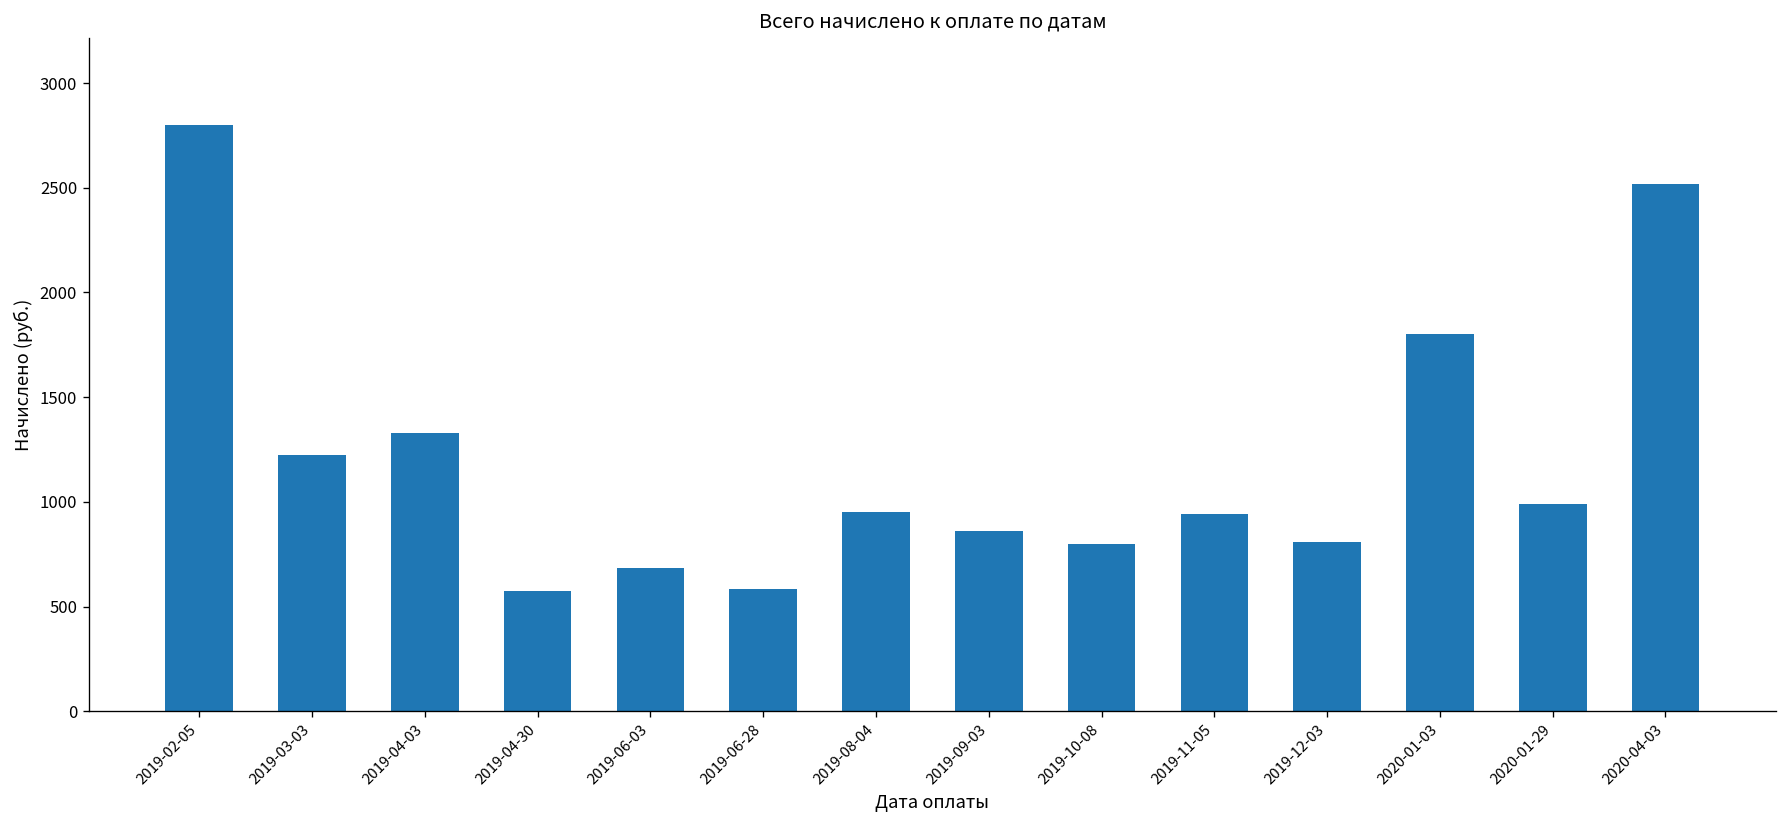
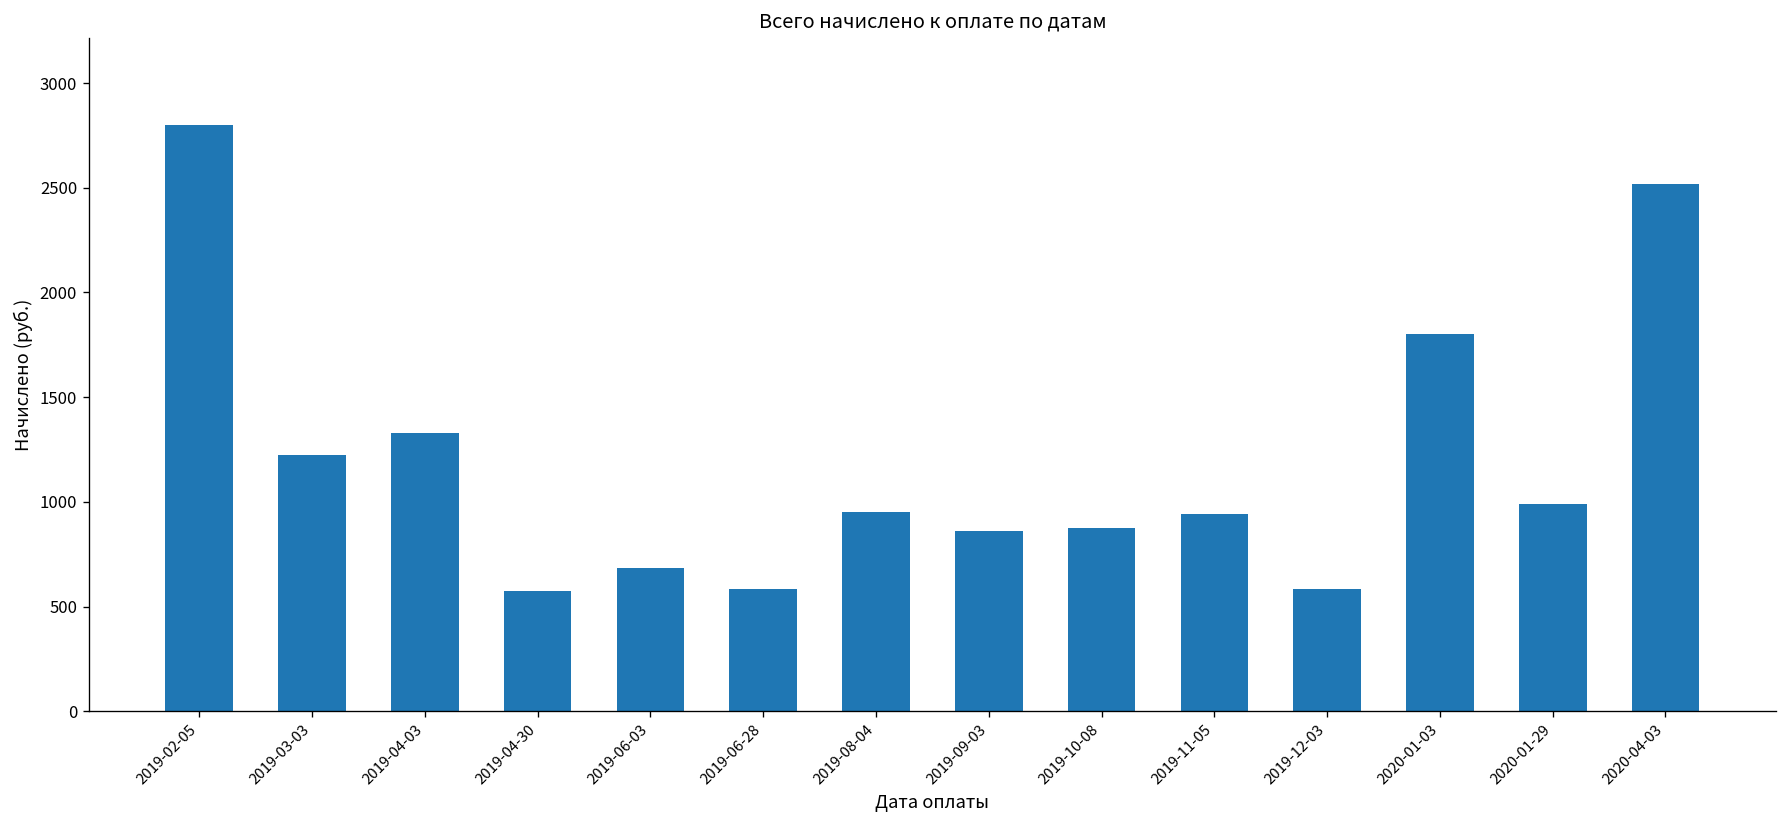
2019-10-08: 800 -> 870
2019-12-03: 810 -> 590
